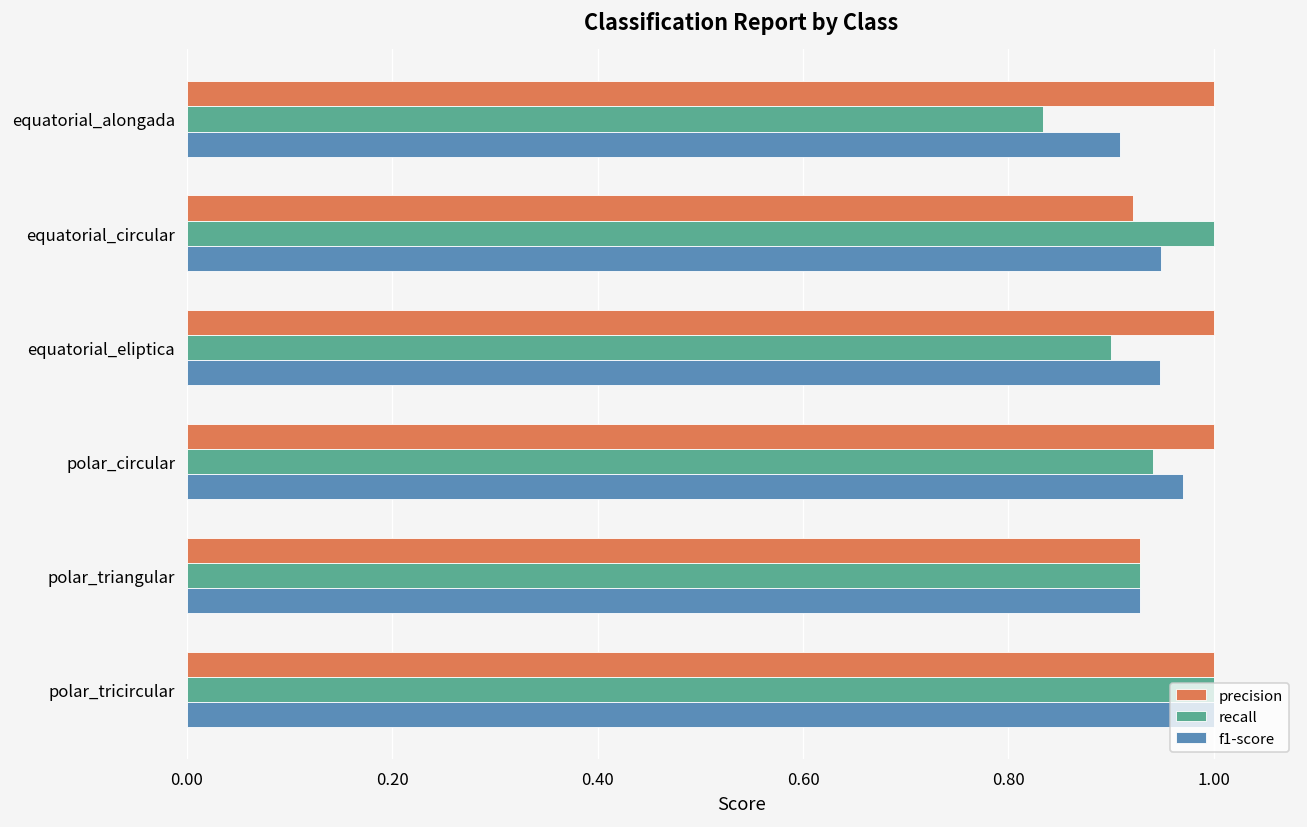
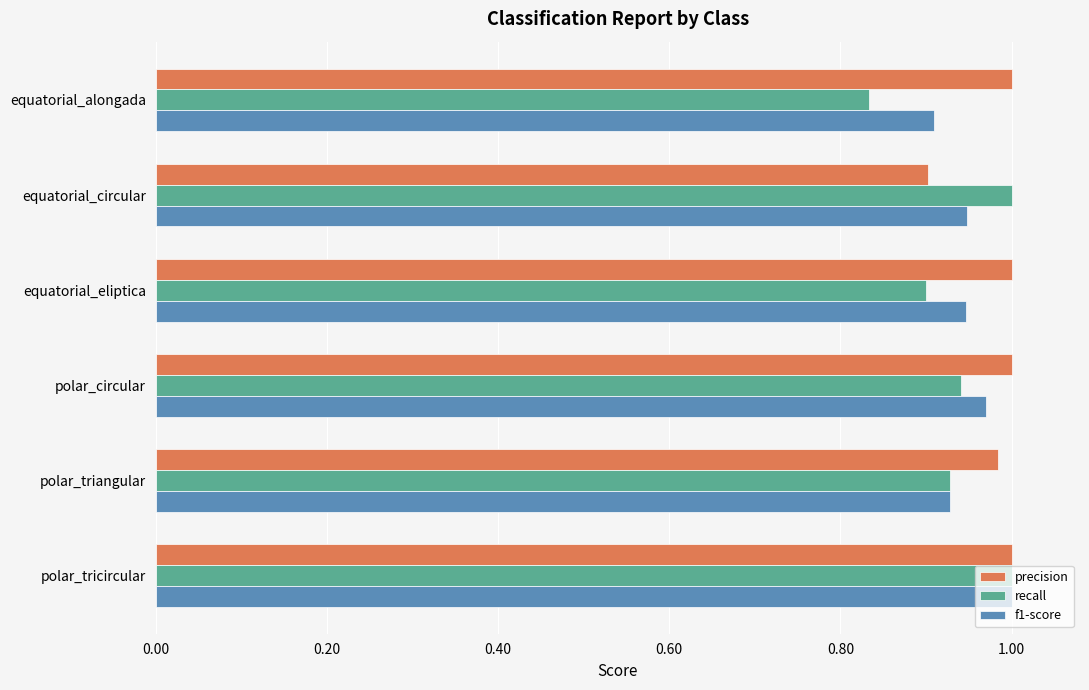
precision, equatorial_circular: 0.92 -> 0.90
precision, polar_triangular: 0.93 -> 0.98
